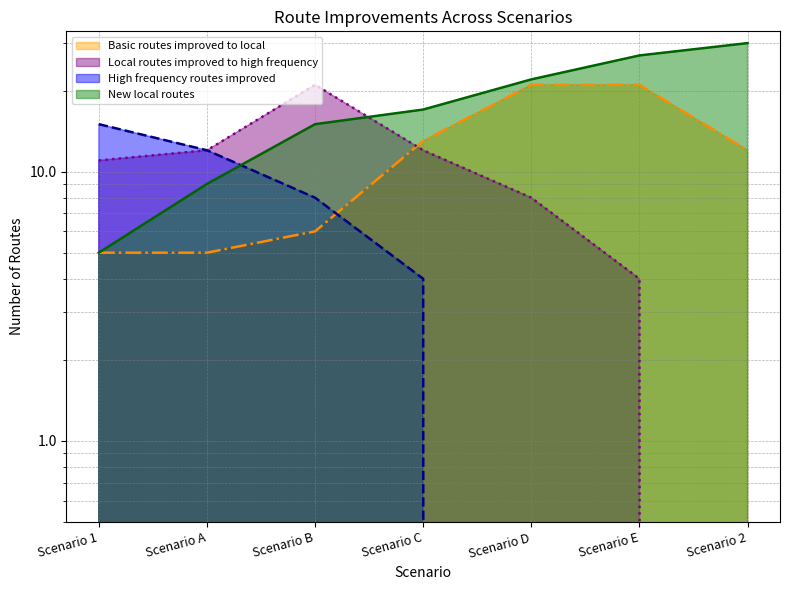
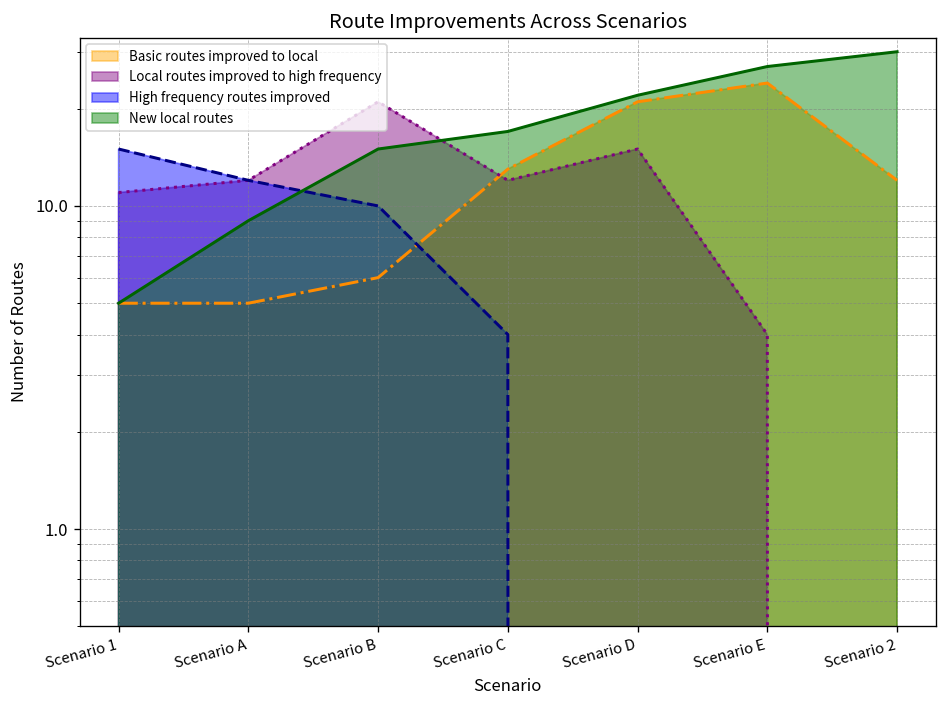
High frequency routes improved, Scenario B: 8 -> 10
Local routes improved to high frequency, Scenario D: 8 -> 15
Basic routes improved to local, Scenario E: 21 -> 24
